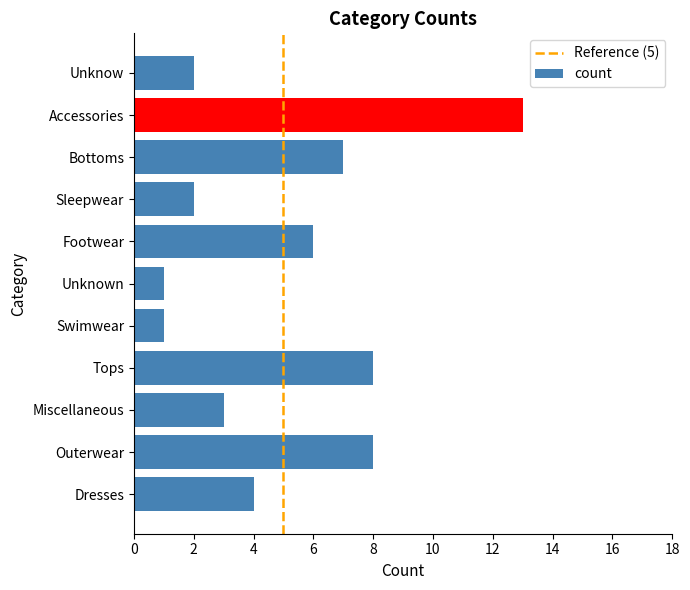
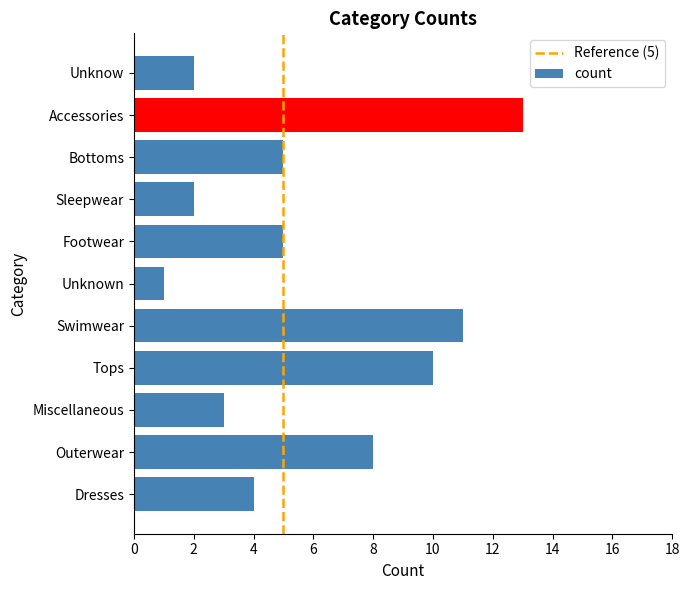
Bottoms: 7 -> 5
Footwear: 6 -> 5
Swimwear: 1 -> 11
Tops: 8 -> 10
